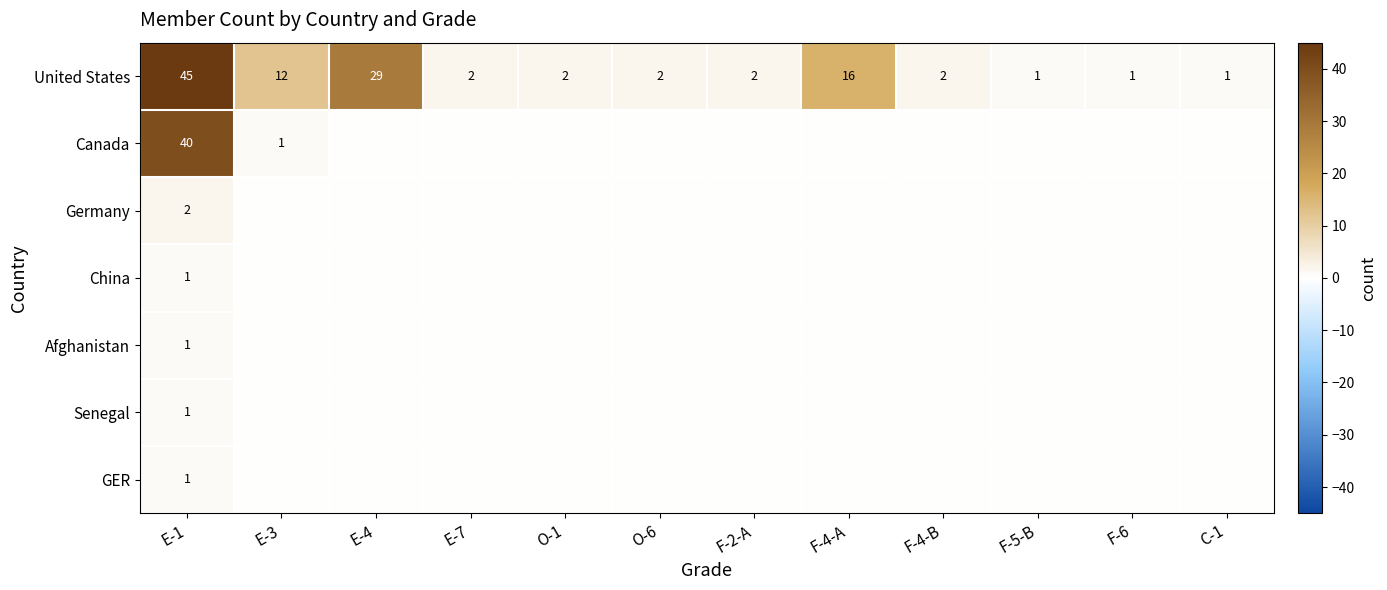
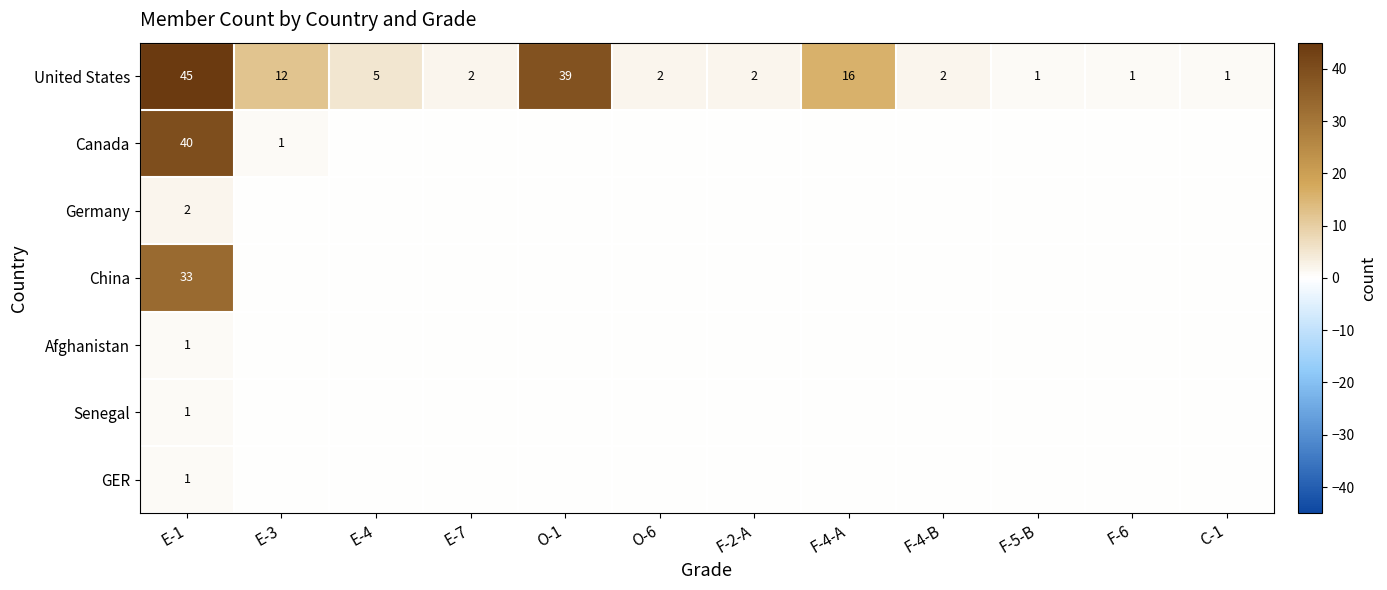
United States, E-4: 29 -> 5
United States, O-1: 2 -> 39
China, E-1: 1 -> 33
